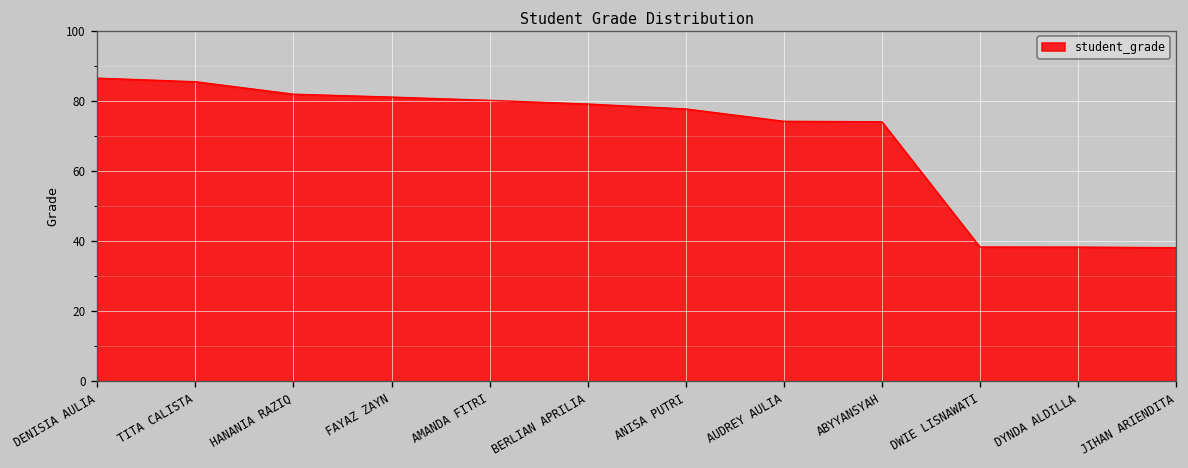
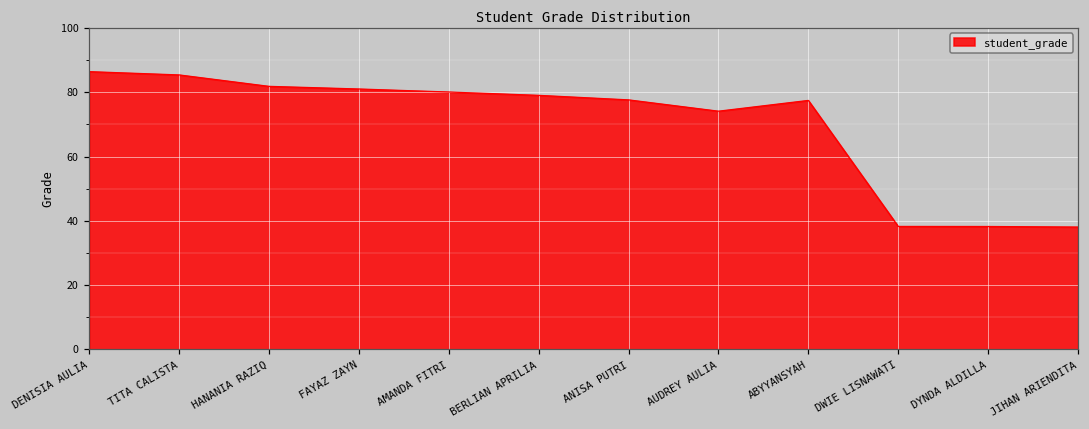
ABYYANSYAH: 74 -> 77
